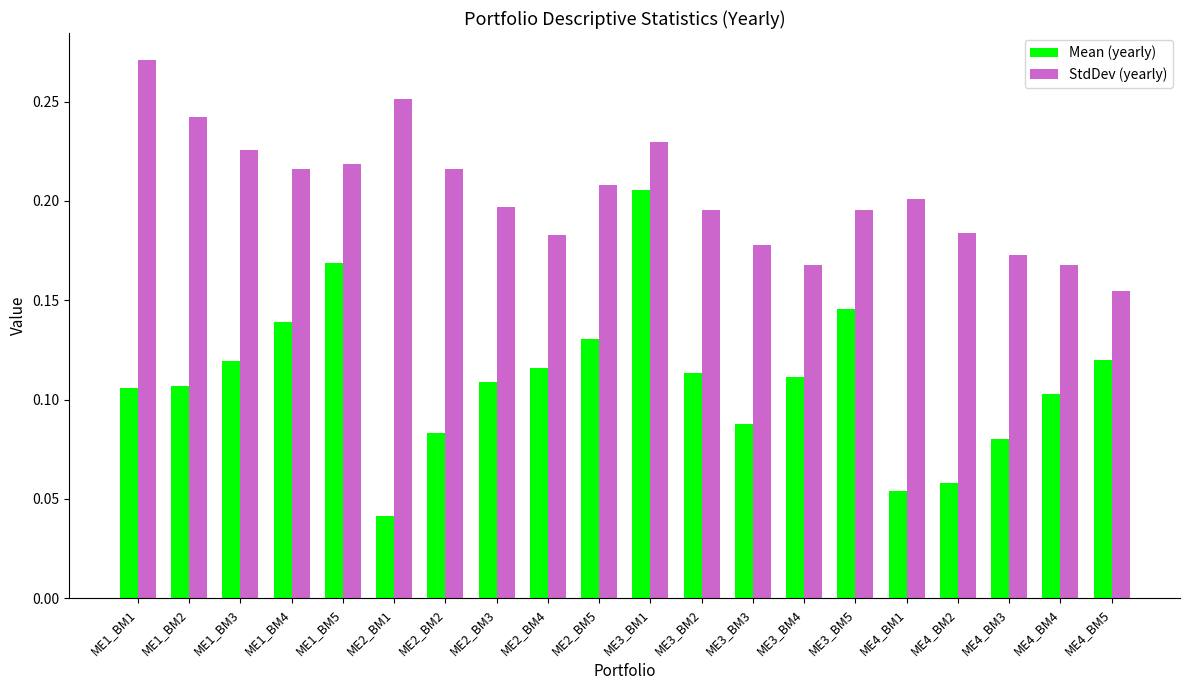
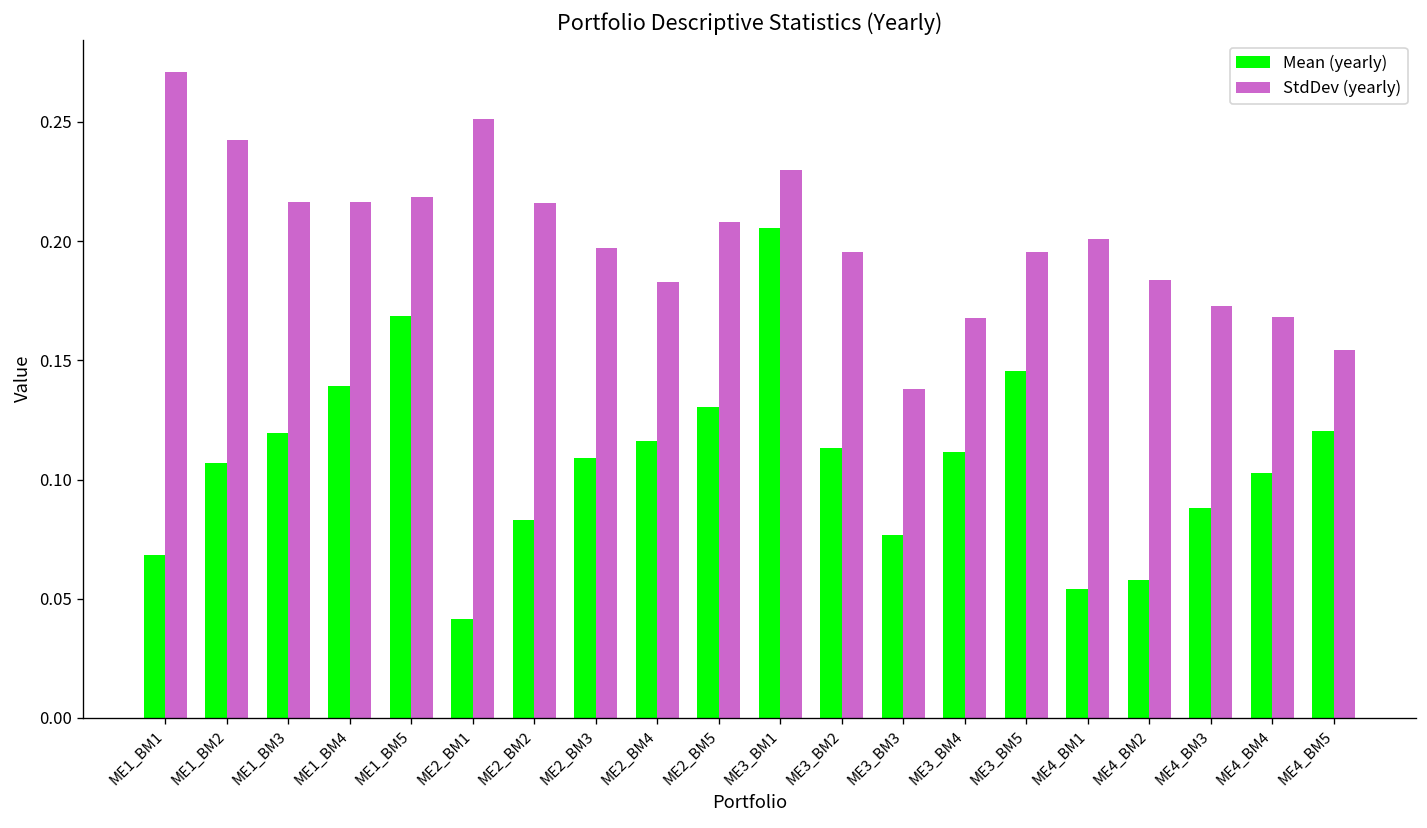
Mean (yearly), ME1_BM1: 0.106 -> 0.068
StdDev (yearly), ME1_BM3: 0.226 -> 0.217
Mean (yearly), ME3_BM3: 0.088 -> 0.077
StdDev (yearly), ME3_BM3: 0.178 -> 0.138
Mean (yearly), ME4_BM3: 0.080 -> 0.088
